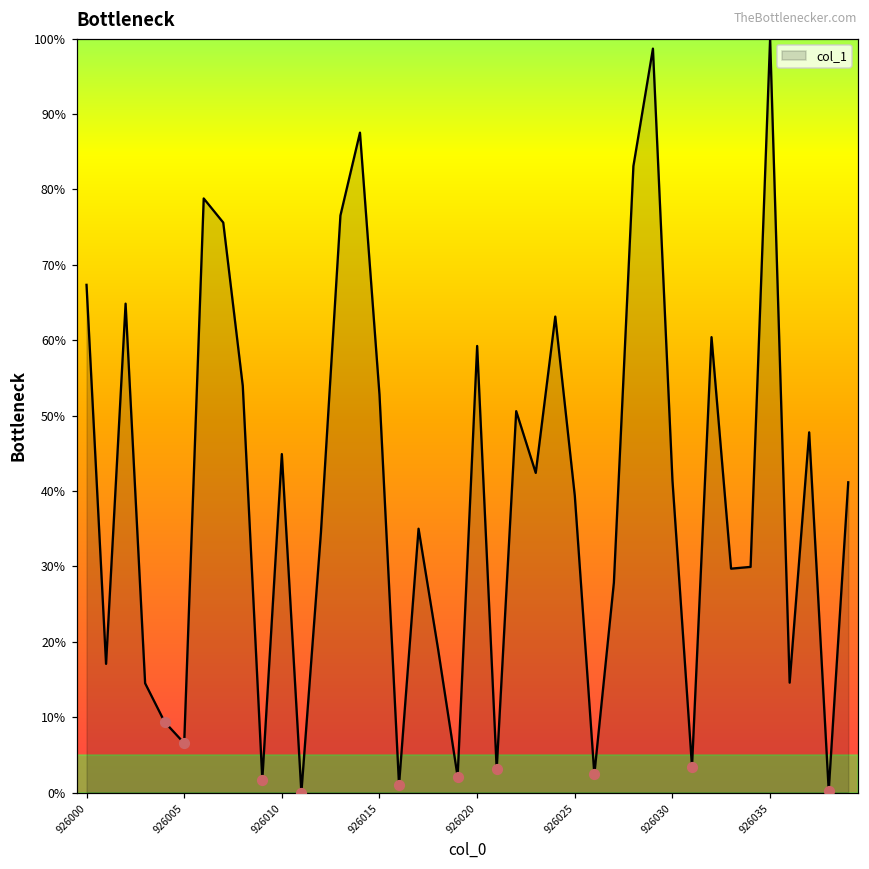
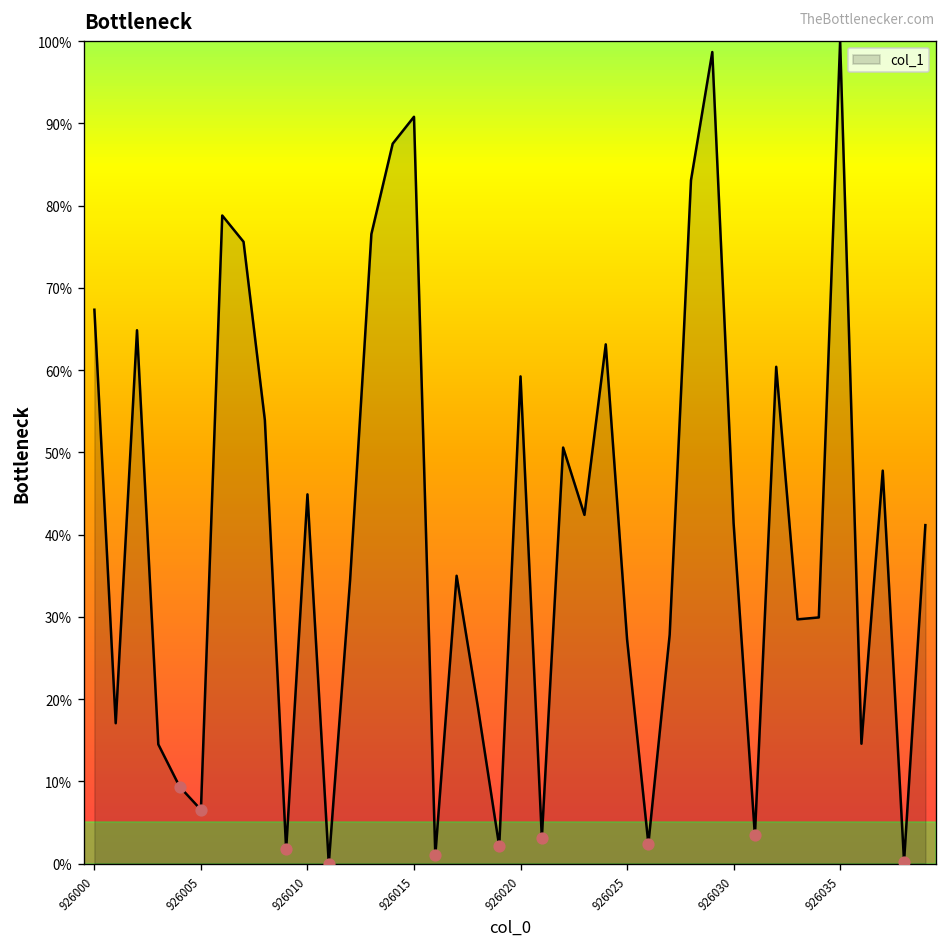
col_1, 926015: 53% -> 91%
col_1, 926025: 39% -> 27%
